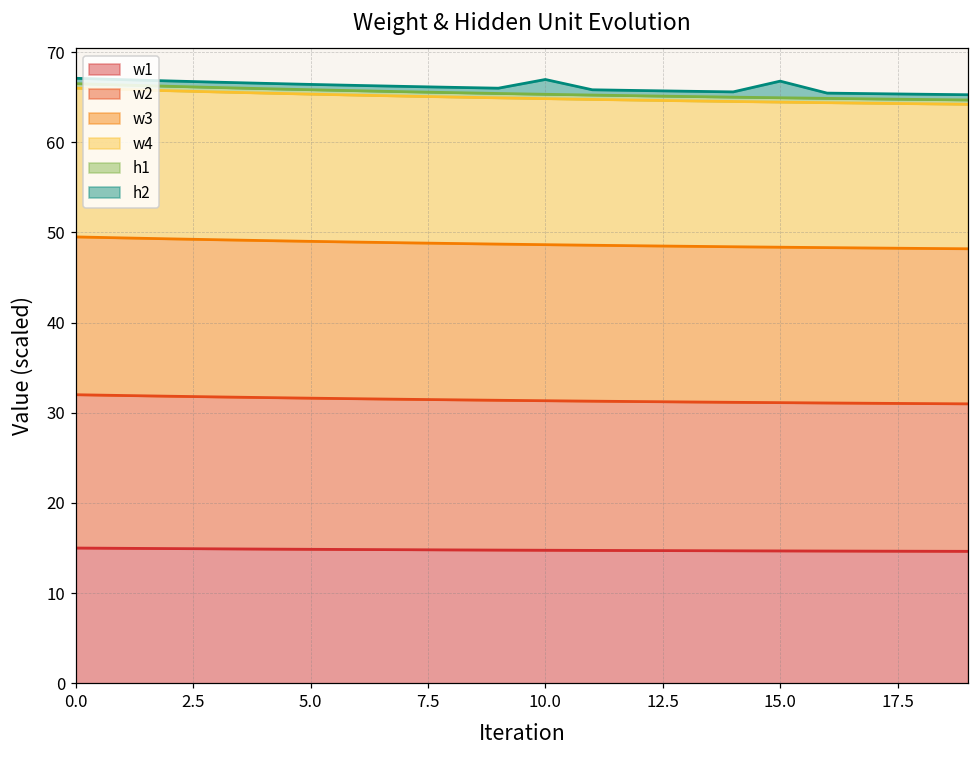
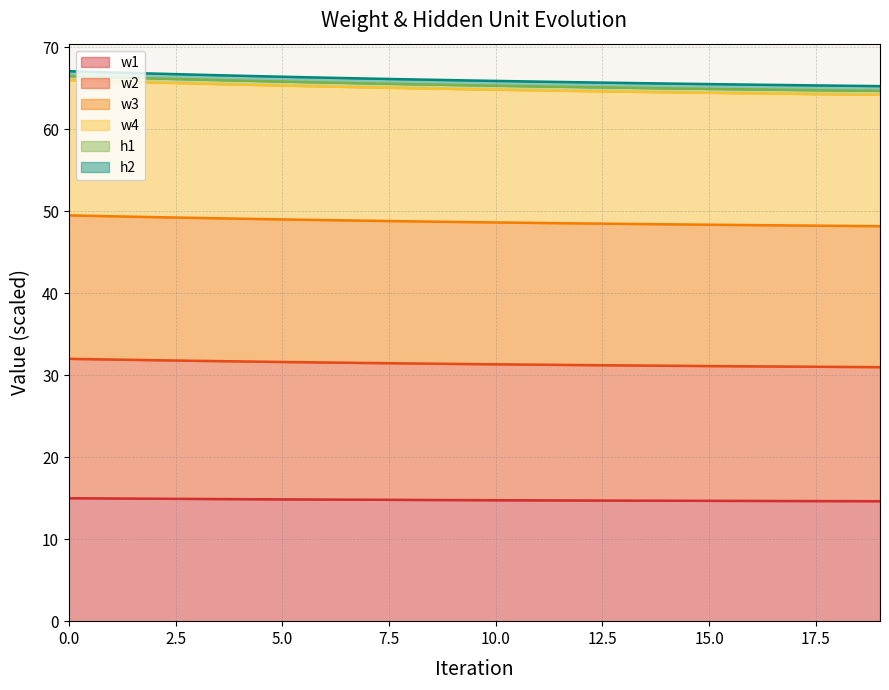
h2, 10.0: 2 -> 1
h2, 15.0: 2 -> 1
